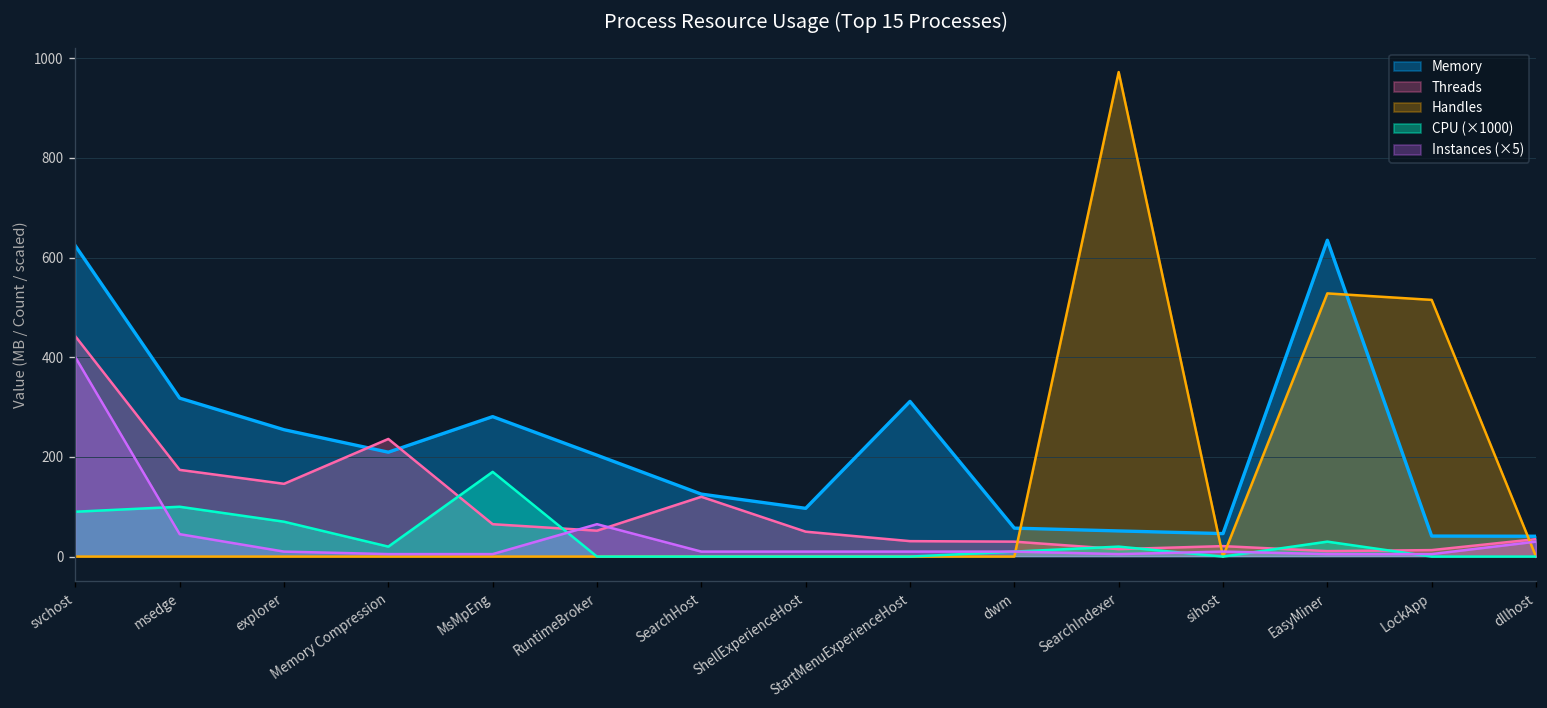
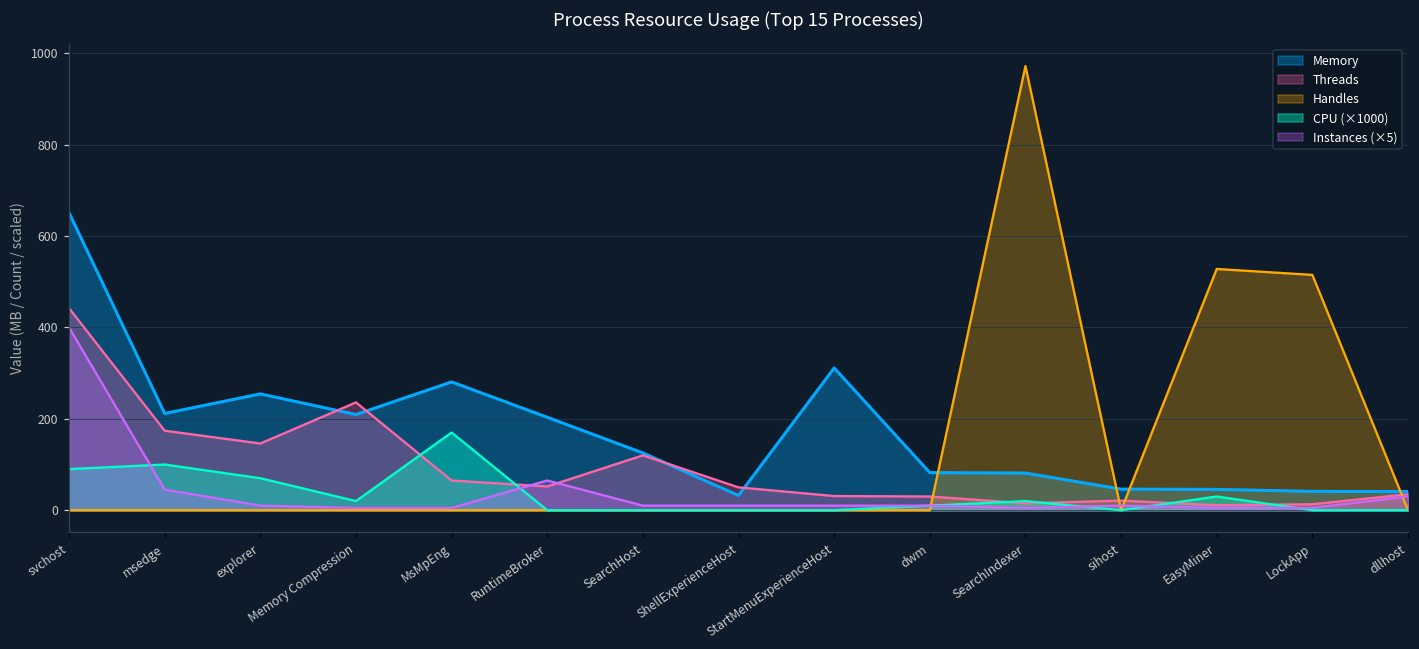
Memory, svchost: 620 -> 650
Memory, msedge: 320 -> 210
Memory, ShellExperienceHost: 100 -> 30
Memory, dwm: 60 -> 80
Memory, SearchIndexer: 50 -> 80
Memory, EasyMiner: 630 -> 50
